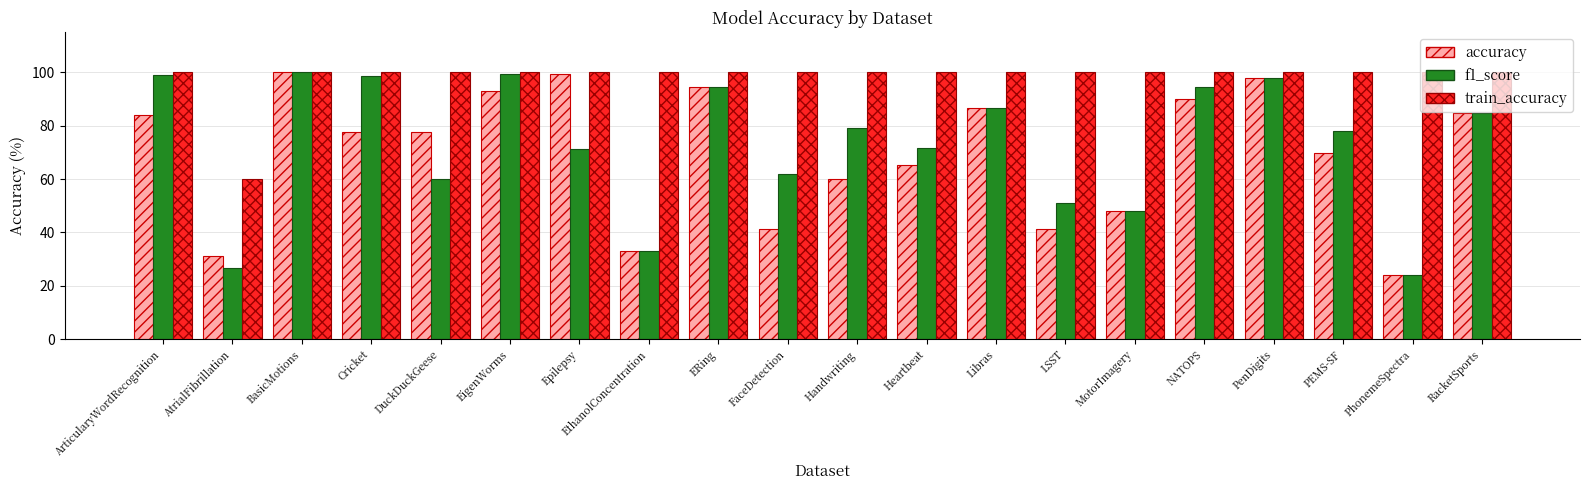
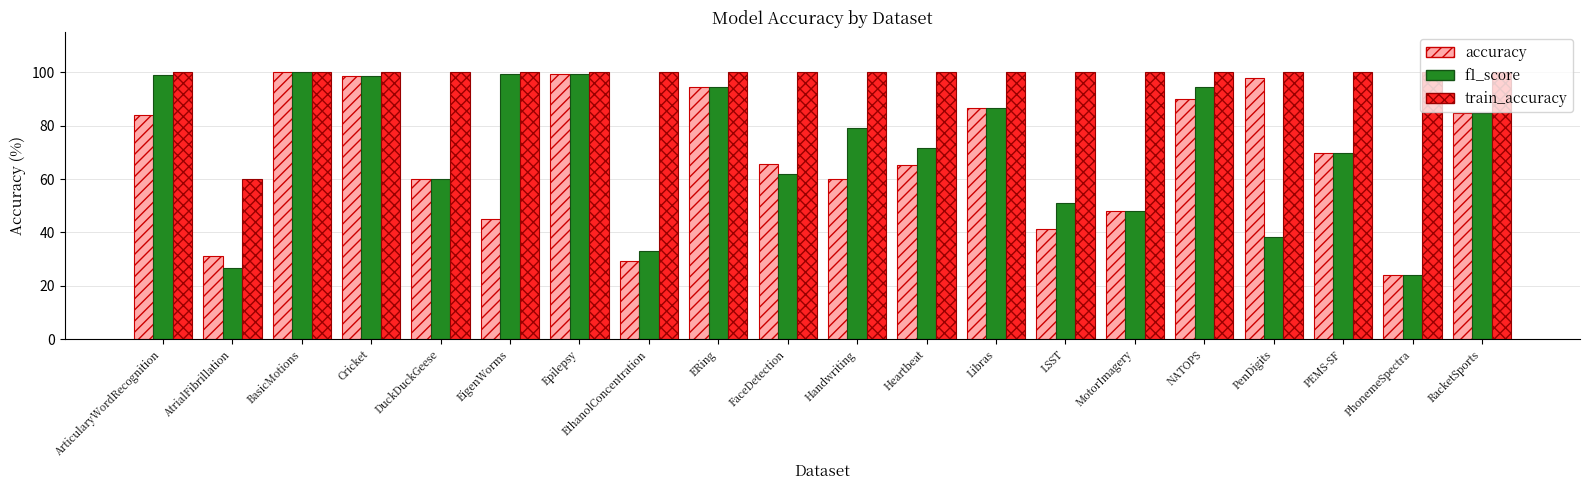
accuracy, Cricket: 78 -> 99
accuracy, DuckDuckGeese: 77 -> 60
accuracy, EigenWorms: 93 -> 45
f1_score, Epilepsy: 71 -> 99
accuracy, EthanolConcentration: 33 -> 29
accuracy, FaceDetection: 41 -> 66
f1_score, PenDigits: 98 -> 38
f1_score, PEMS-SF: 78 -> 70
